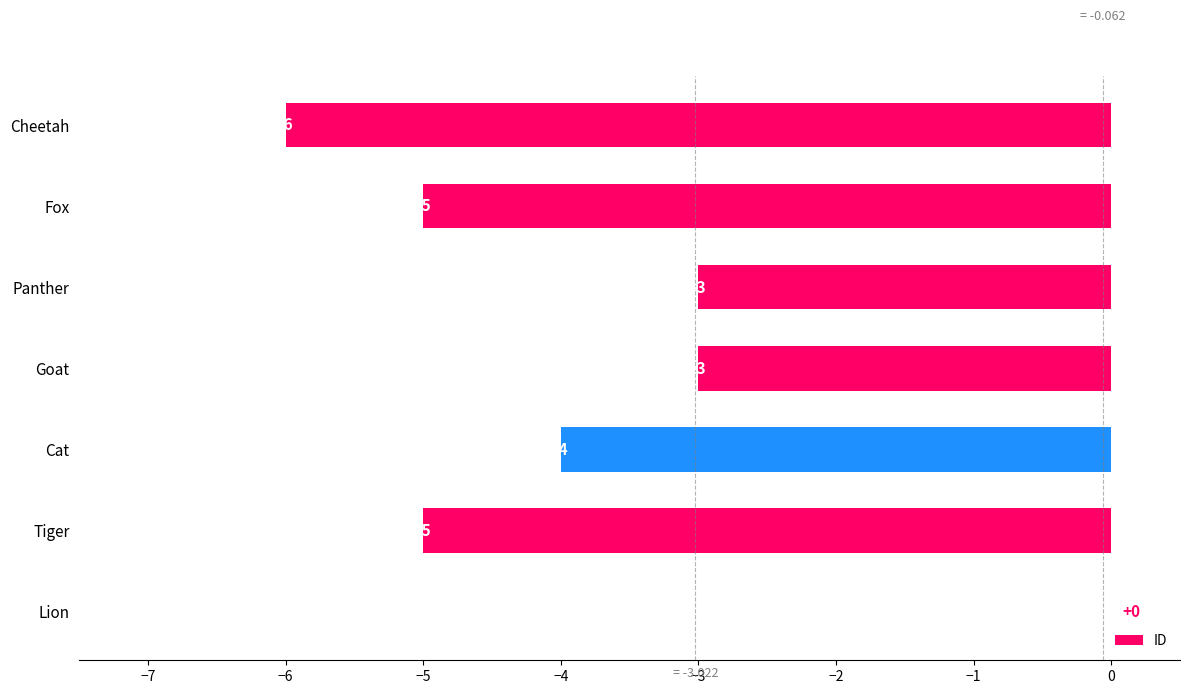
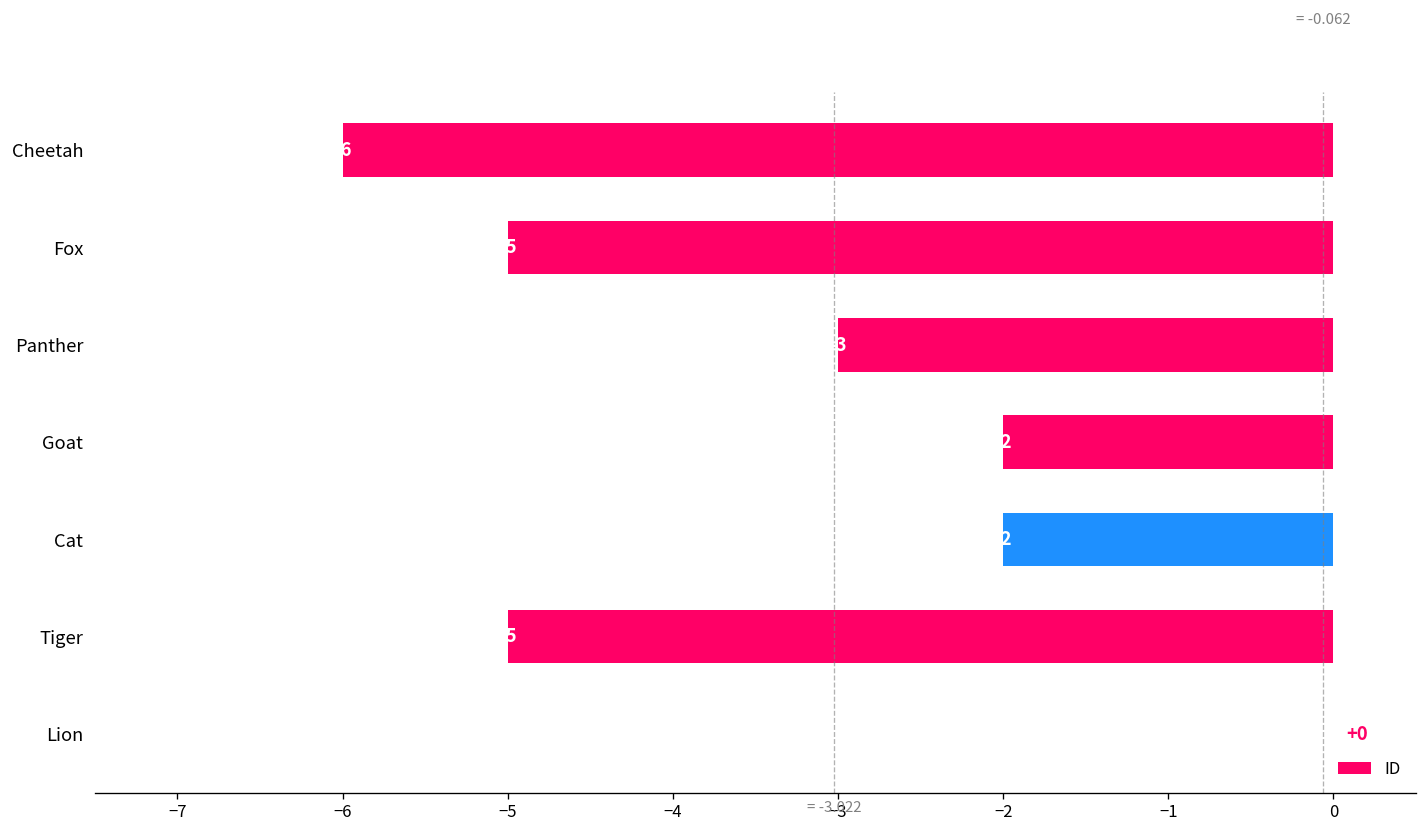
Goat: -3.00 -> -2.00
Cat: -4.00 -> -2.00
